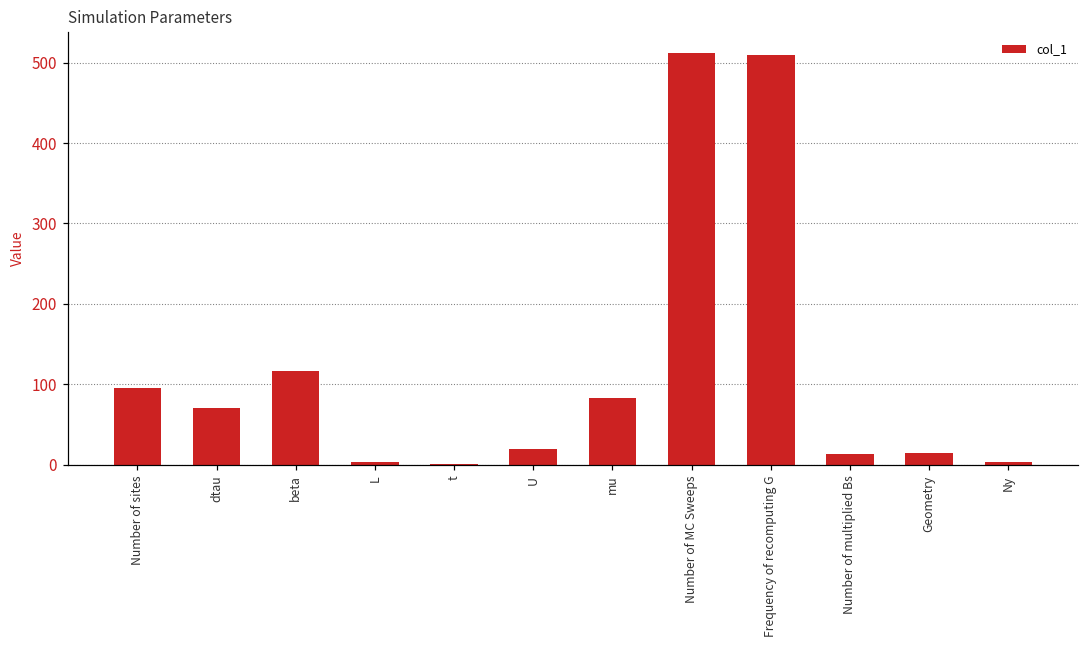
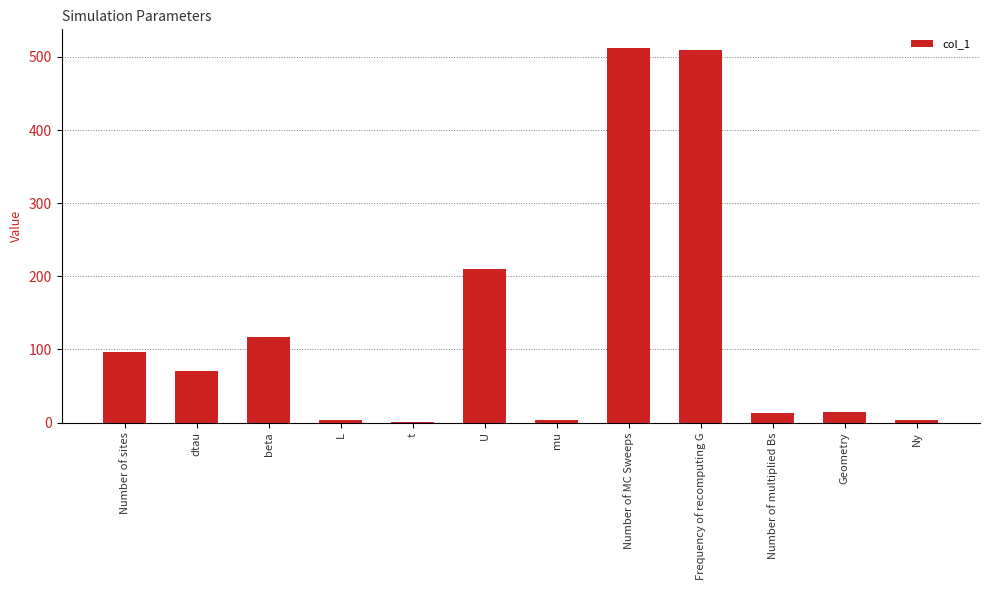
U: 20 -> 210
mu: 80 -> 0
